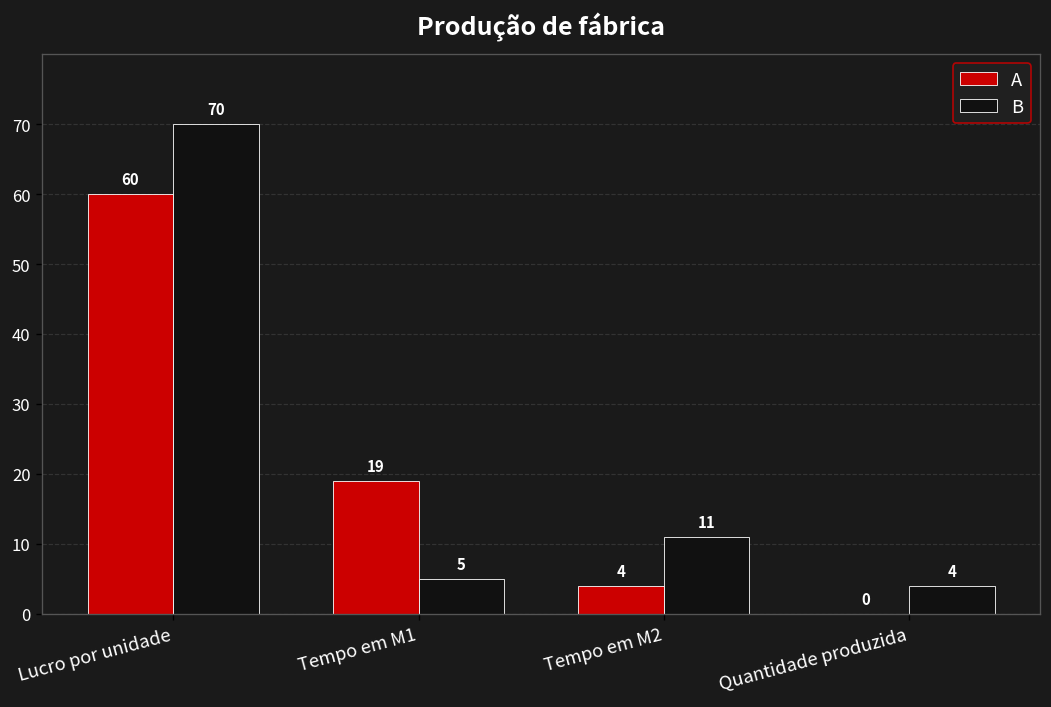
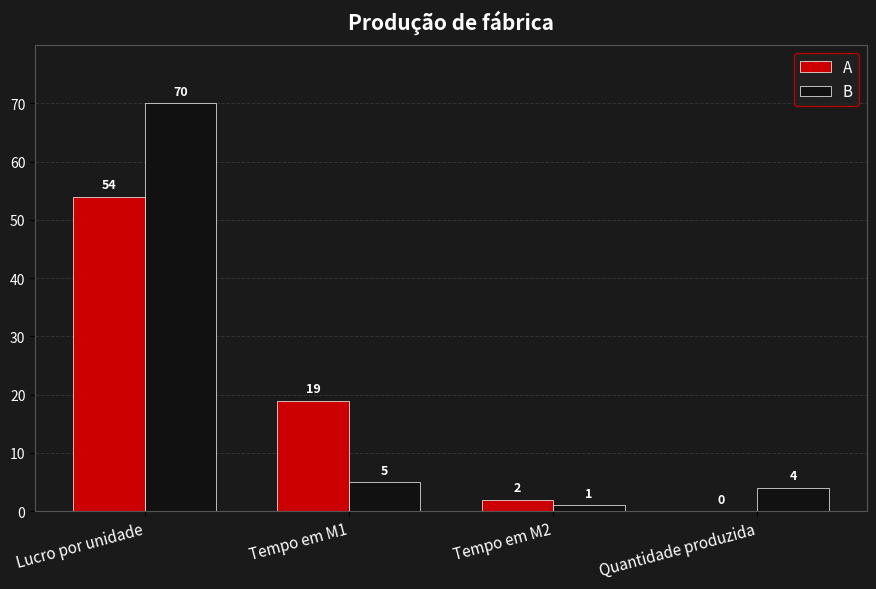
A, Lucro por unidade: 60 -> 54
A, Tempo em M2: 4 -> 2
B, Tempo em M2: 11 -> 1
